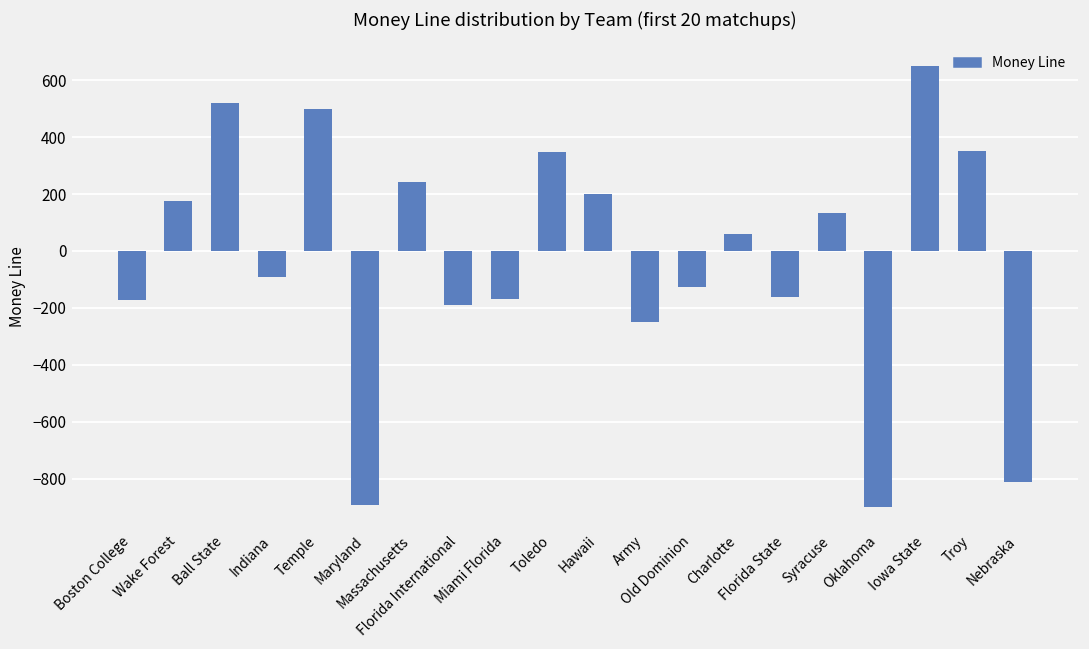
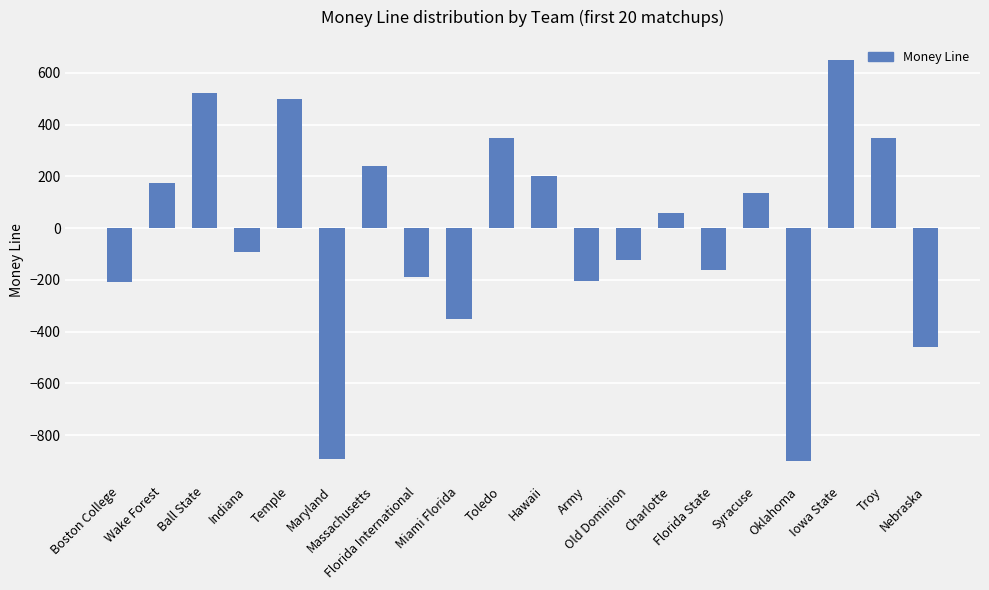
Boston College: -170 -> -210
Miami Florida: -170 -> -350
Army: -250 -> -210
Nebraska: -810 -> -460
